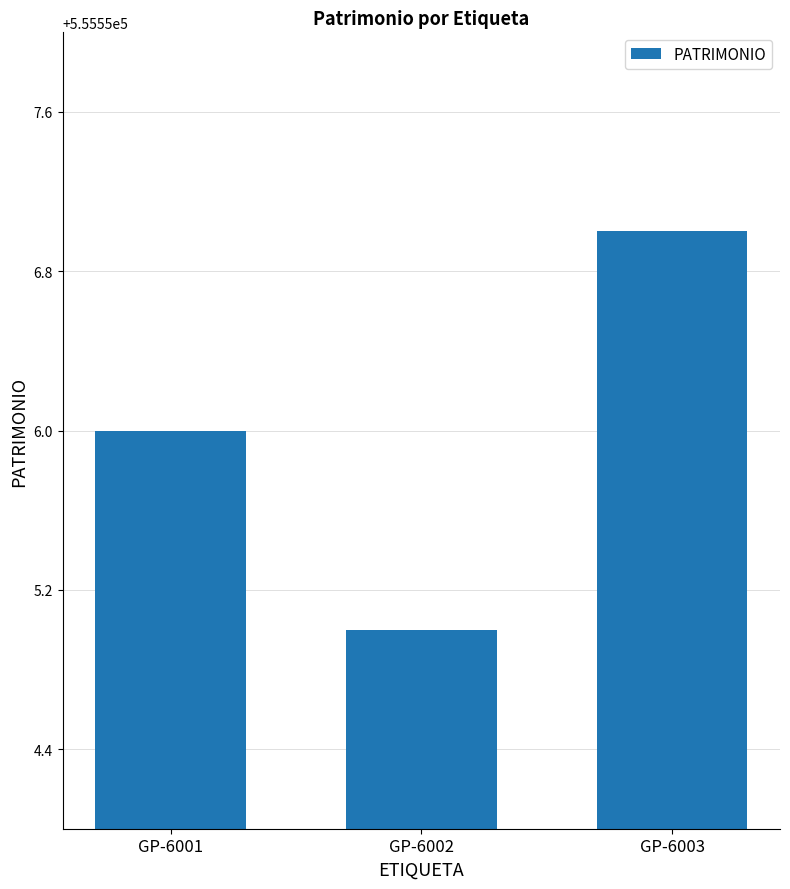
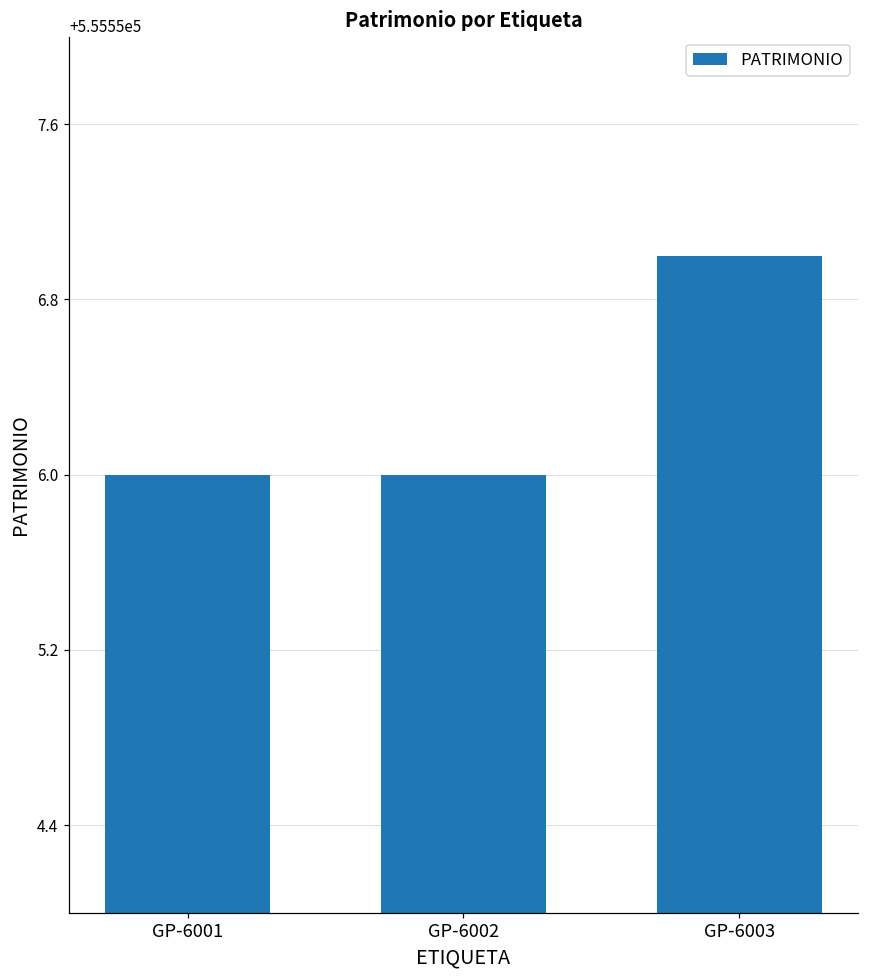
GP-6002: 555555 -> 555556
